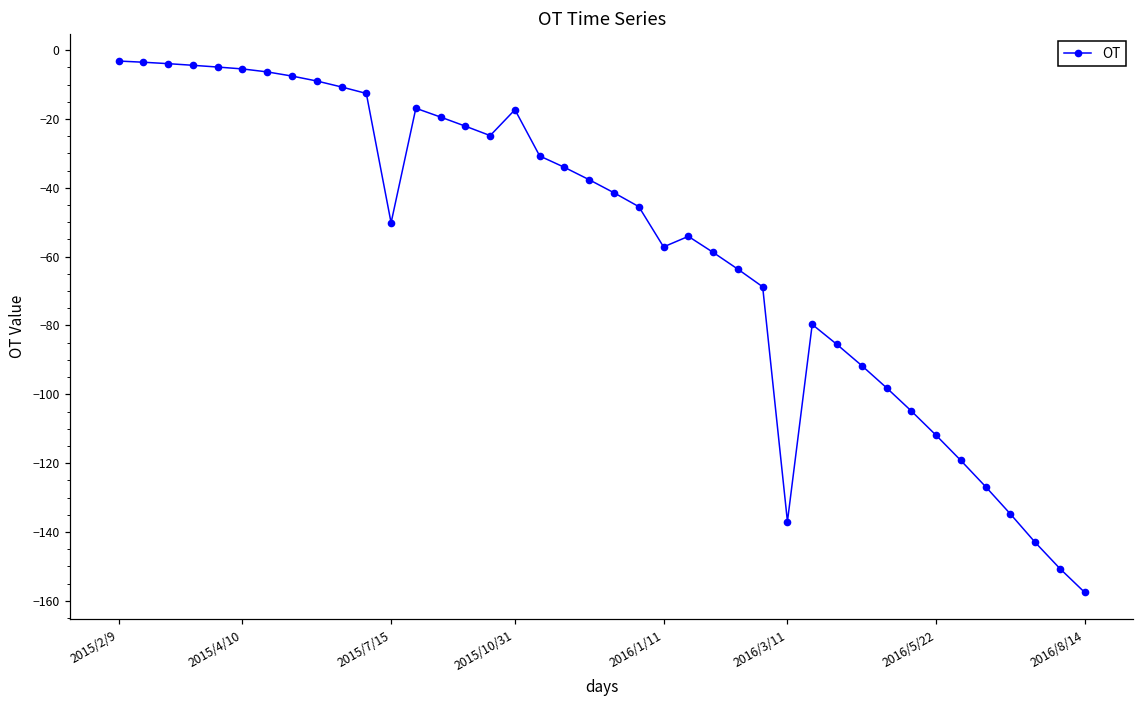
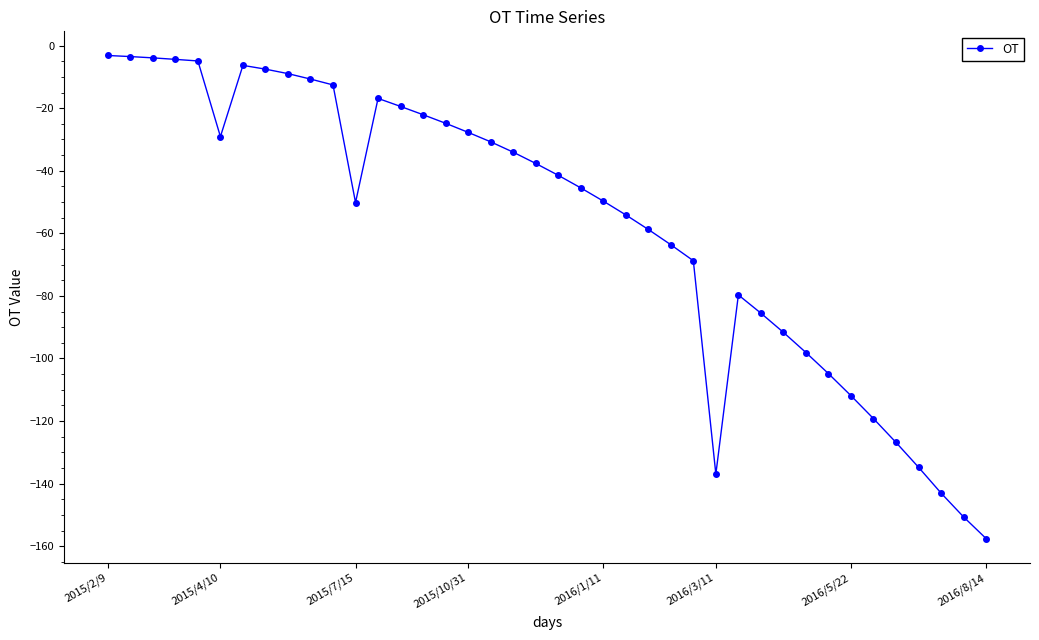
2015/4/10: -5 -> -29
2015/10/31: -17 -> -28
2016/1/11: -57 -> -50
